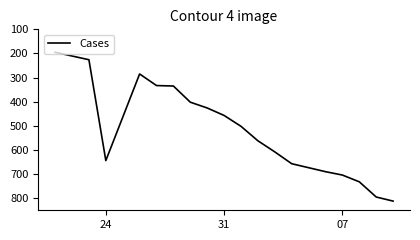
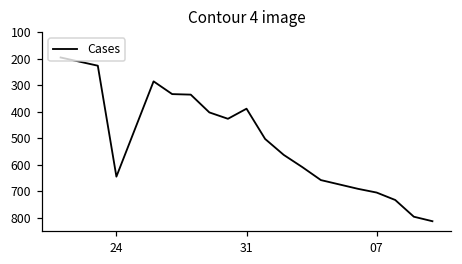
31: 460 -> 390
